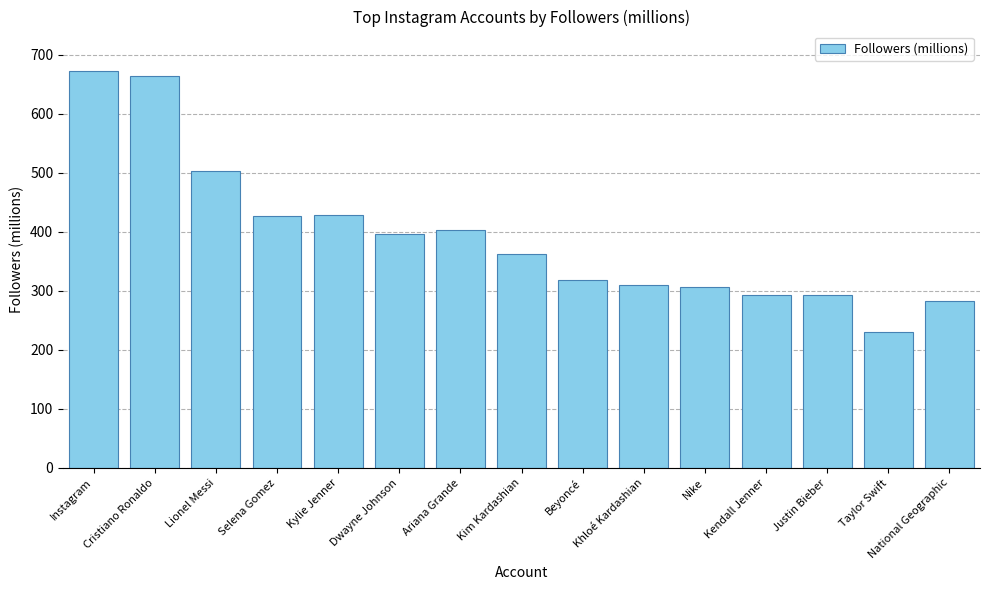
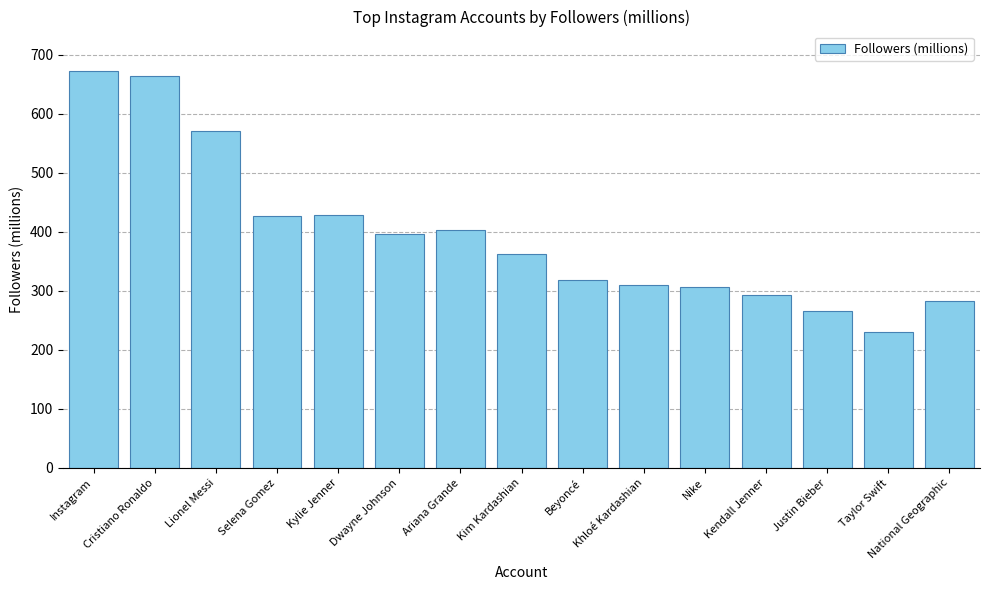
Lionel Messi: 500 -> 570
Justin Bieber: 290 -> 270
